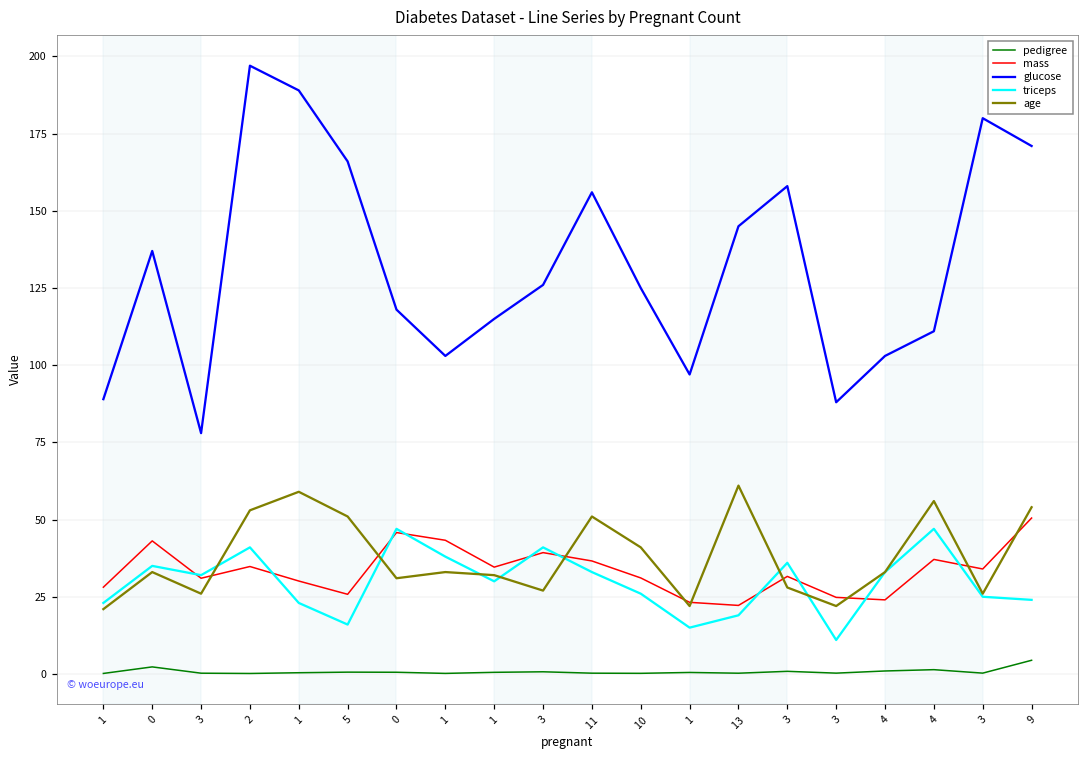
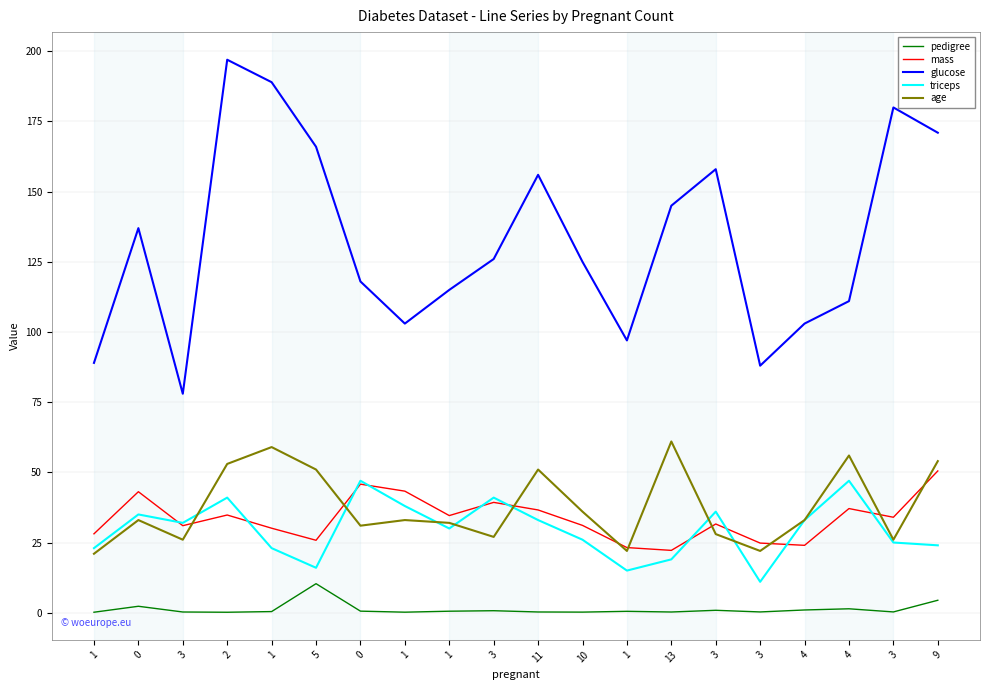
pedigree, 5: 1 -> 10
age, 10: 41 -> 36
